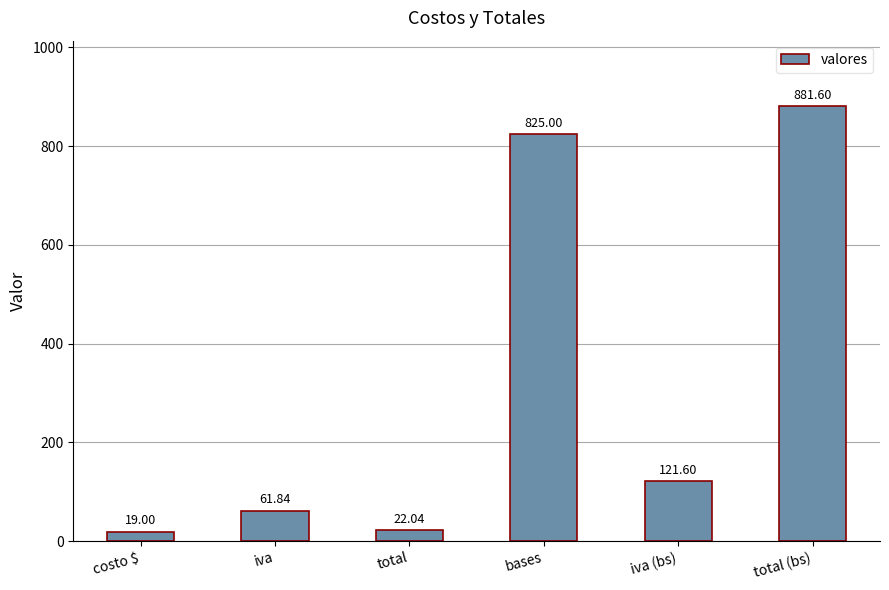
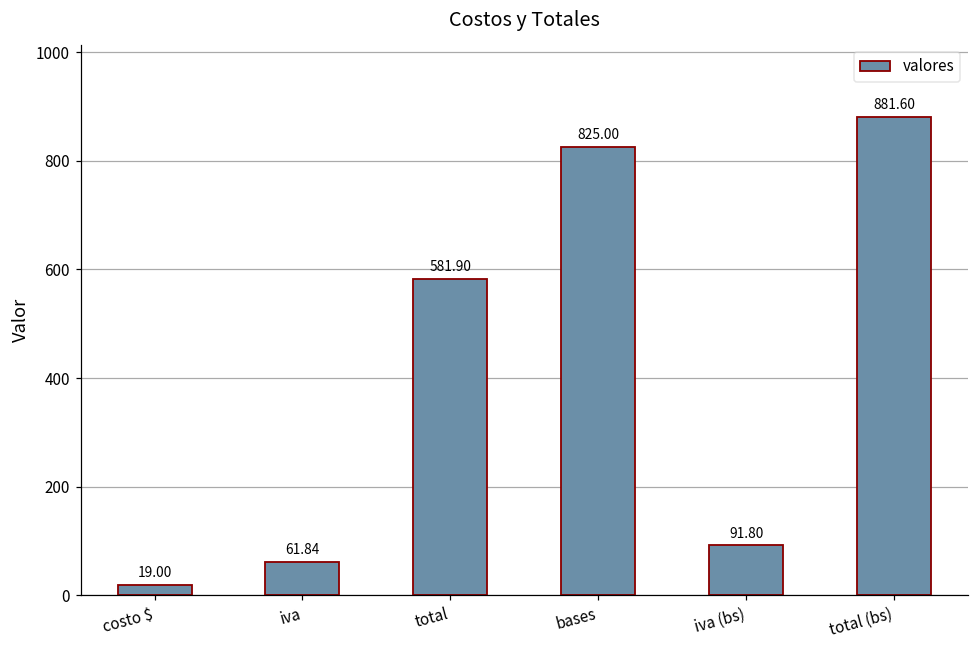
total: 22.04 -> 581.90
iva (bs): 121.60 -> 91.80
